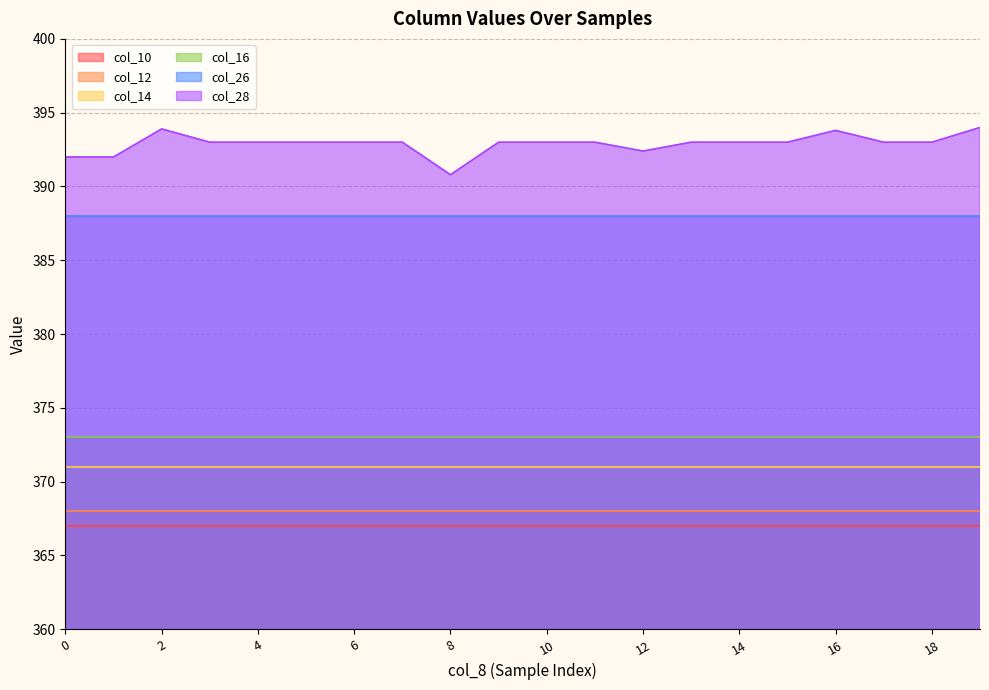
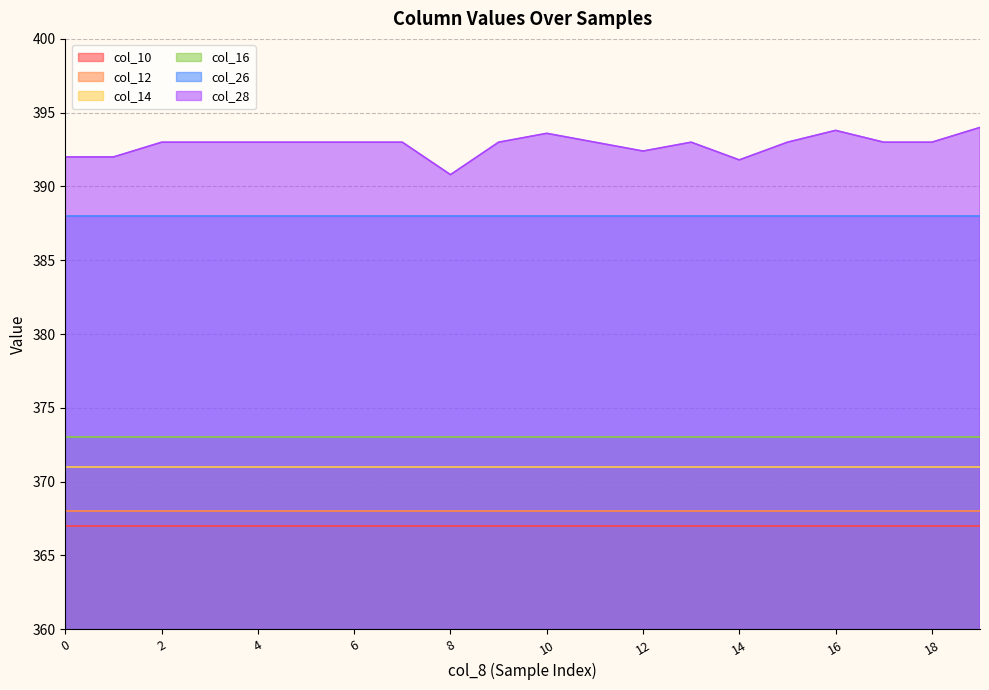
col_28, 2: 393.9 -> 393.0
col_28, 10: 393.0 -> 393.6
col_28, 14: 393.0 -> 391.8
